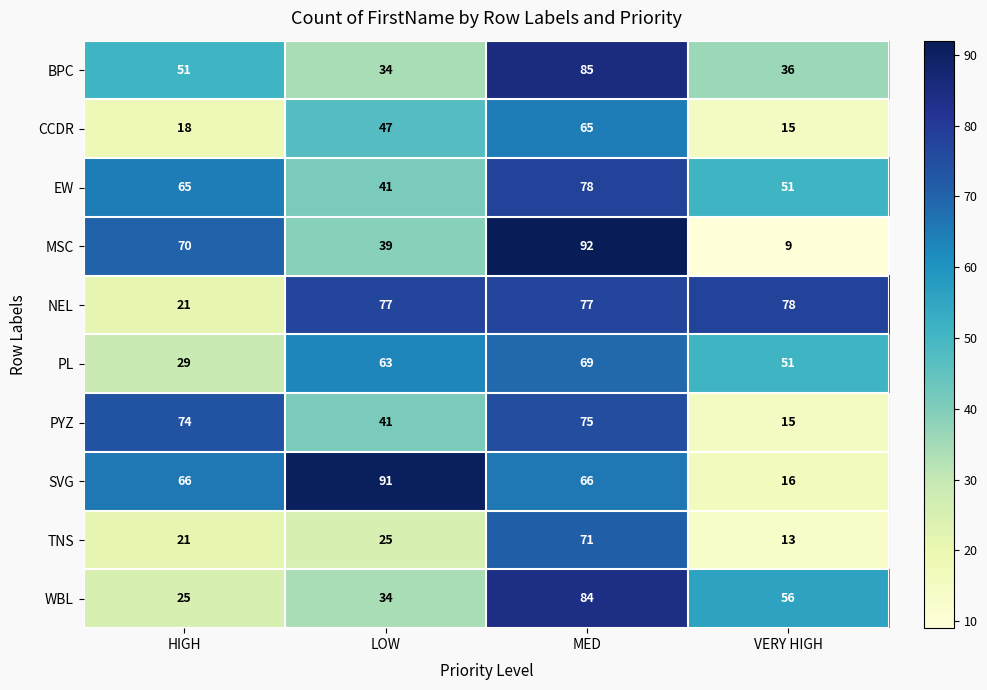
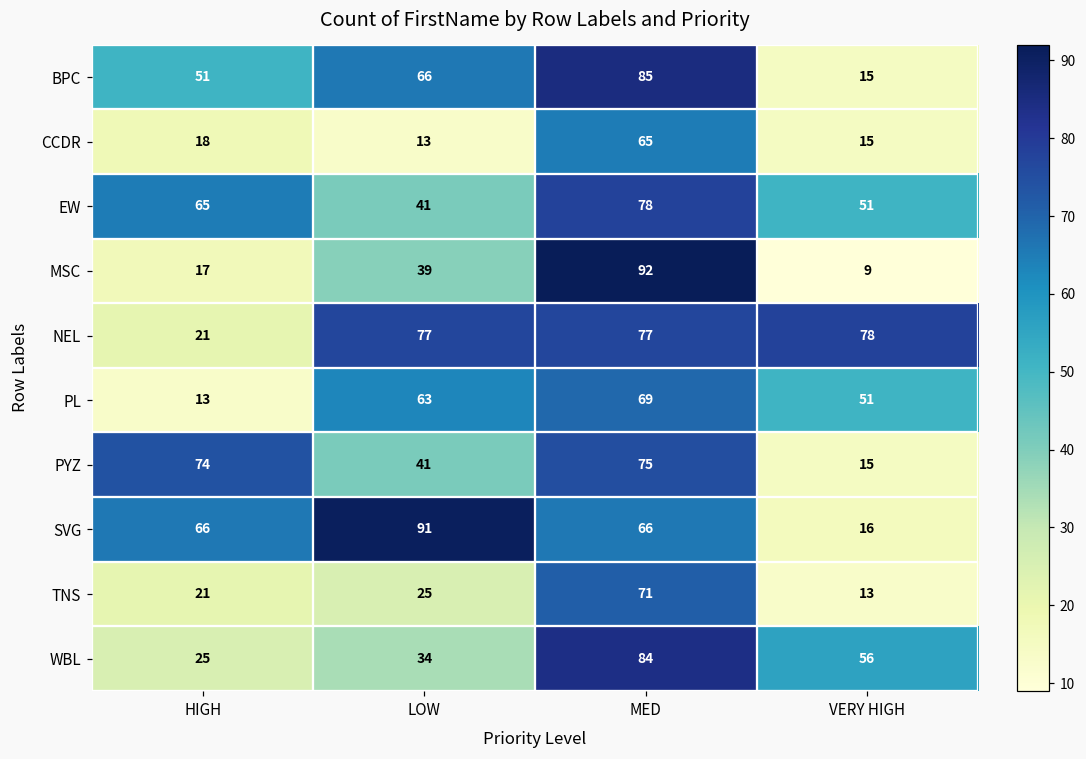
BPC, LOW: 34 -> 66
BPC, VERY HIGH: 36 -> 15
CCDR, LOW: 47 -> 13
MSC, HIGH: 70 -> 17
PL, HIGH: 29 -> 13
